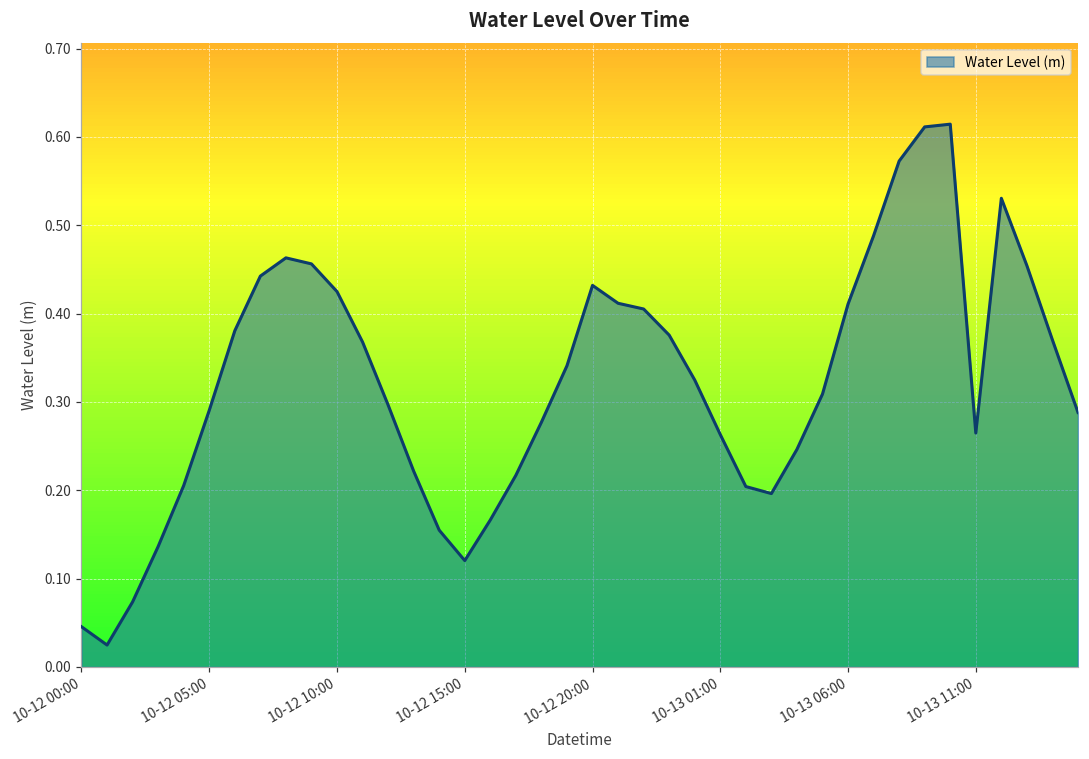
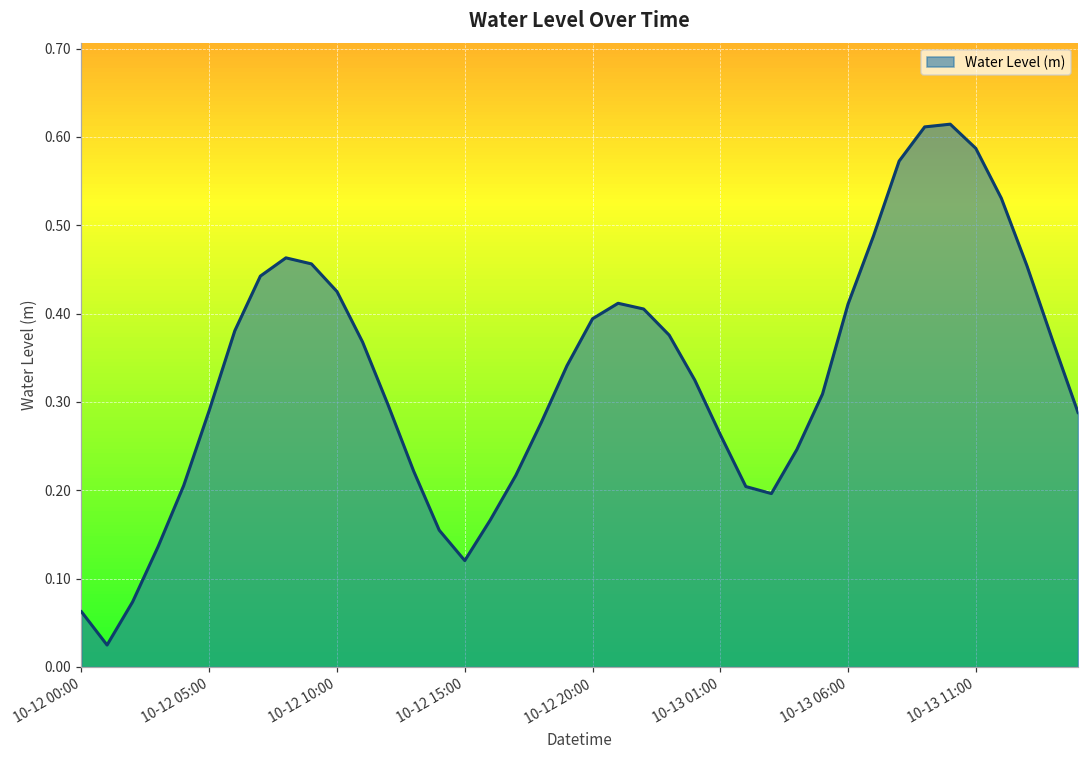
10-12 00:00: 0.05 -> 0.06
10-12 20:00: 0.43 -> 0.39
10-13 11:00: 0.26 -> 0.59
